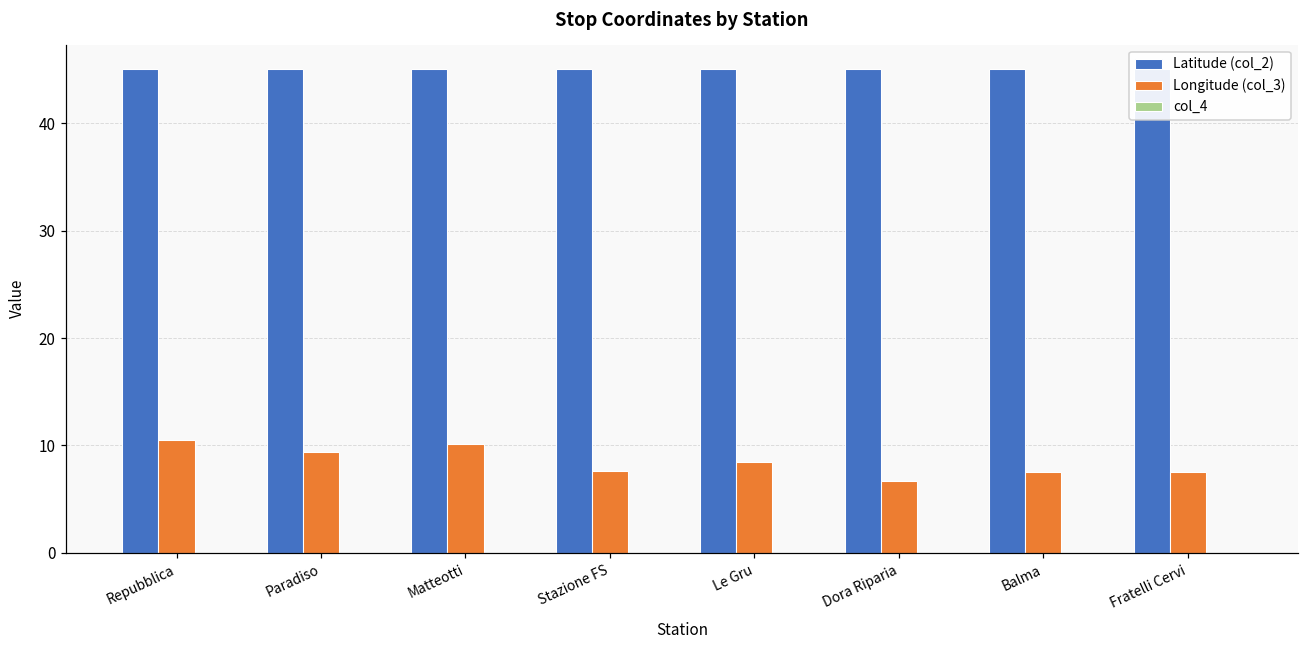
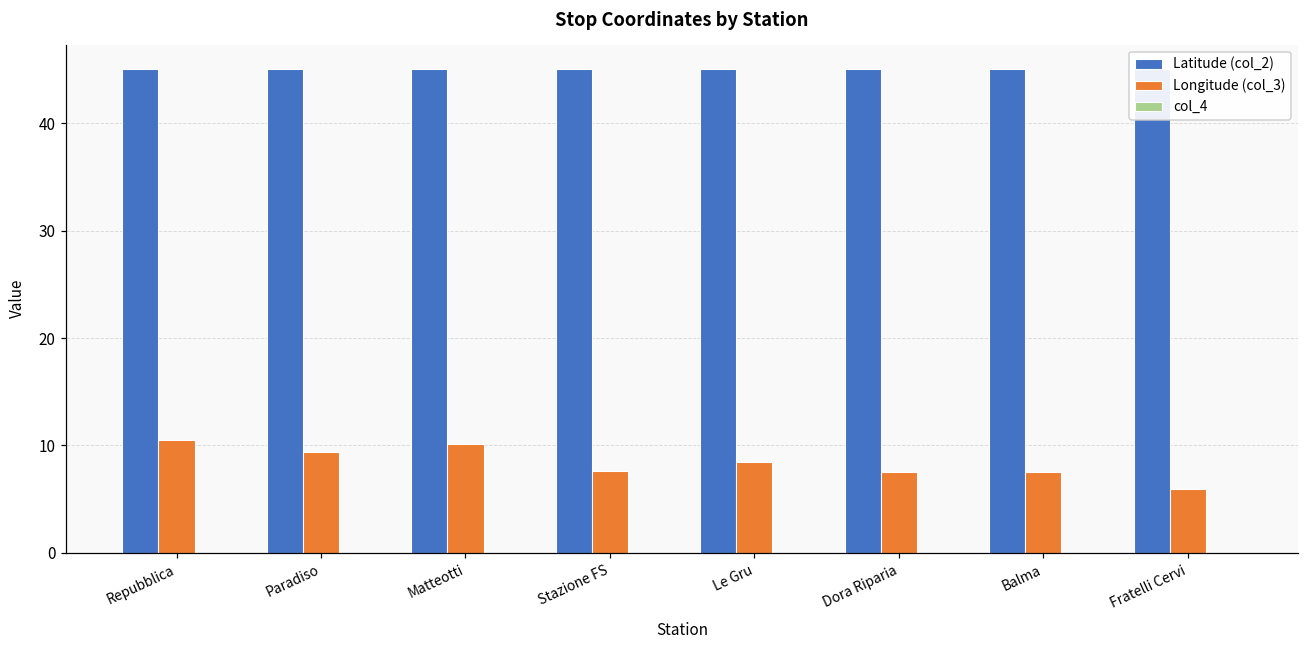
Longitude (col_3), Dora Riparia: 7 -> 8
Longitude (col_3), Fratelli Cervi: 8 -> 6
